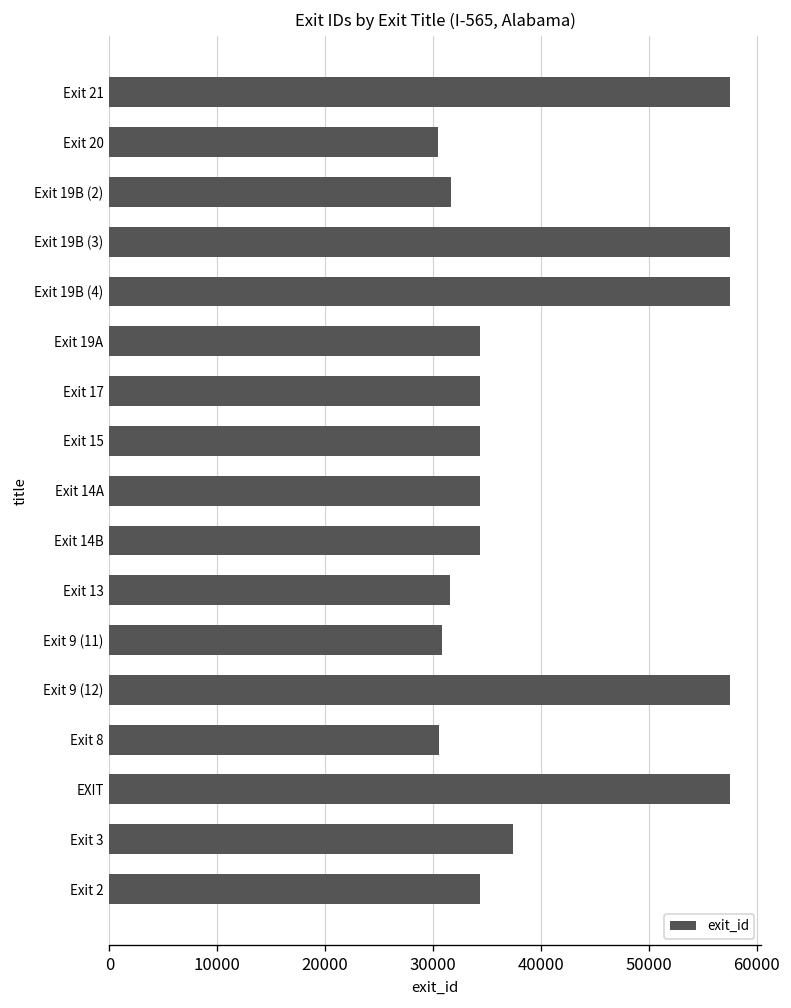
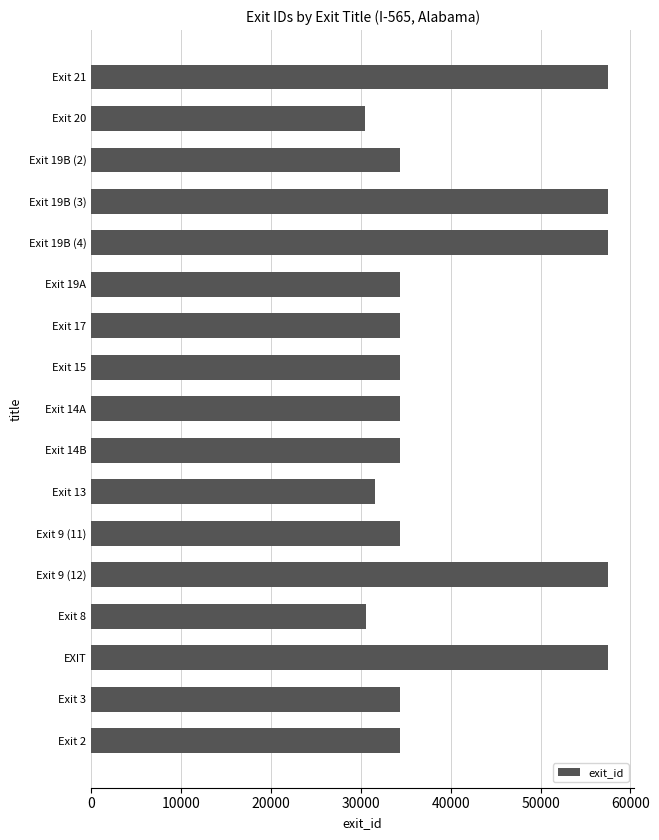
Exit 19B (2): 32000 -> 34000
Exit 9 (11): 31000 -> 34000
Exit 3: 37000 -> 34000
